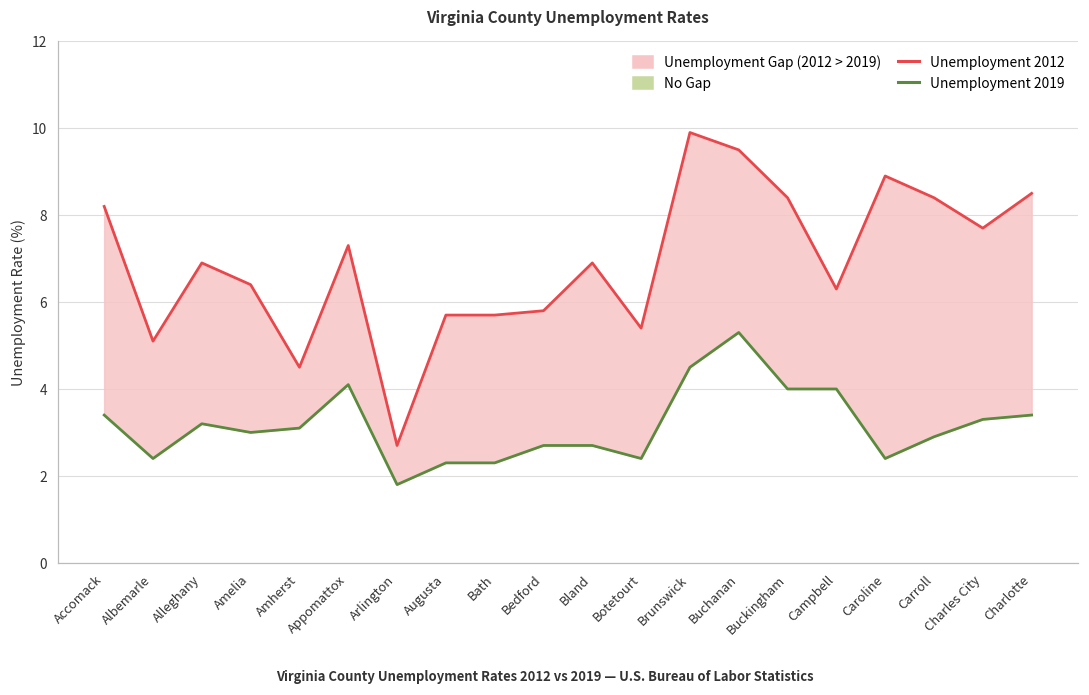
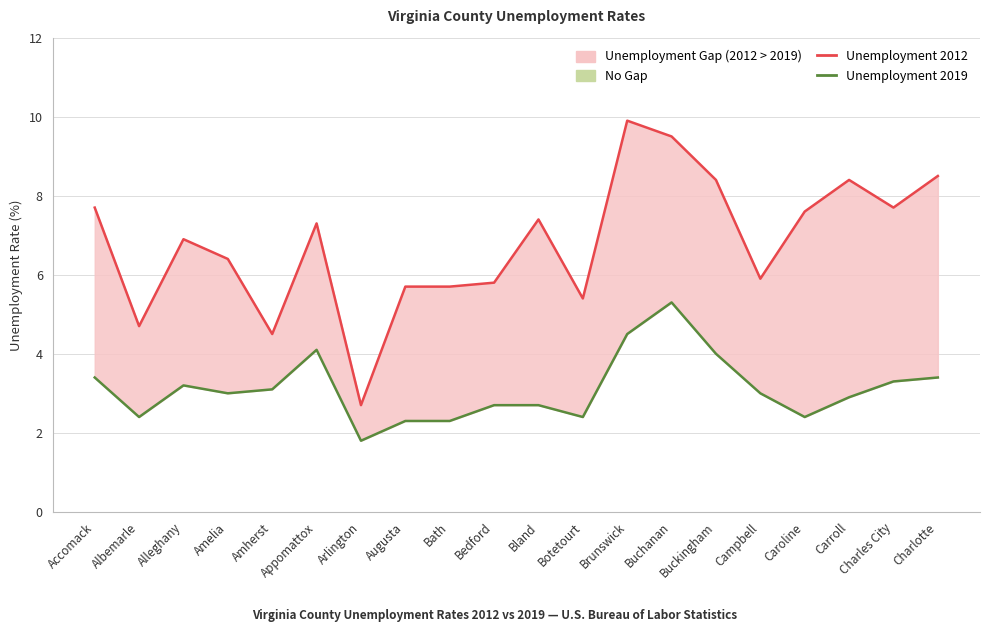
Unemployment 2012, Accomack: 8.2 -> 7.7
Unemployment 2012, Albemarle: 5.1 -> 4.7
Unemployment 2012, Bland: 6.9 -> 7.4
Unemployment 2012, Campbell: 6.3 -> 5.9
Unemployment 2019, Campbell: 4 -> 3
Unemployment 2012, Caroline: 8.9 -> 7.6
